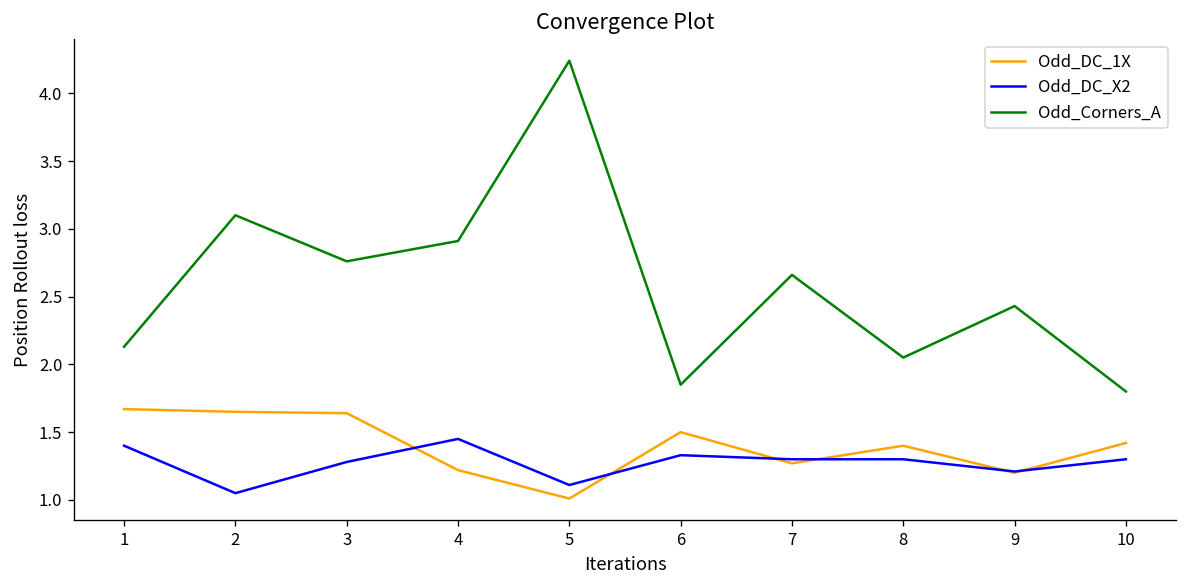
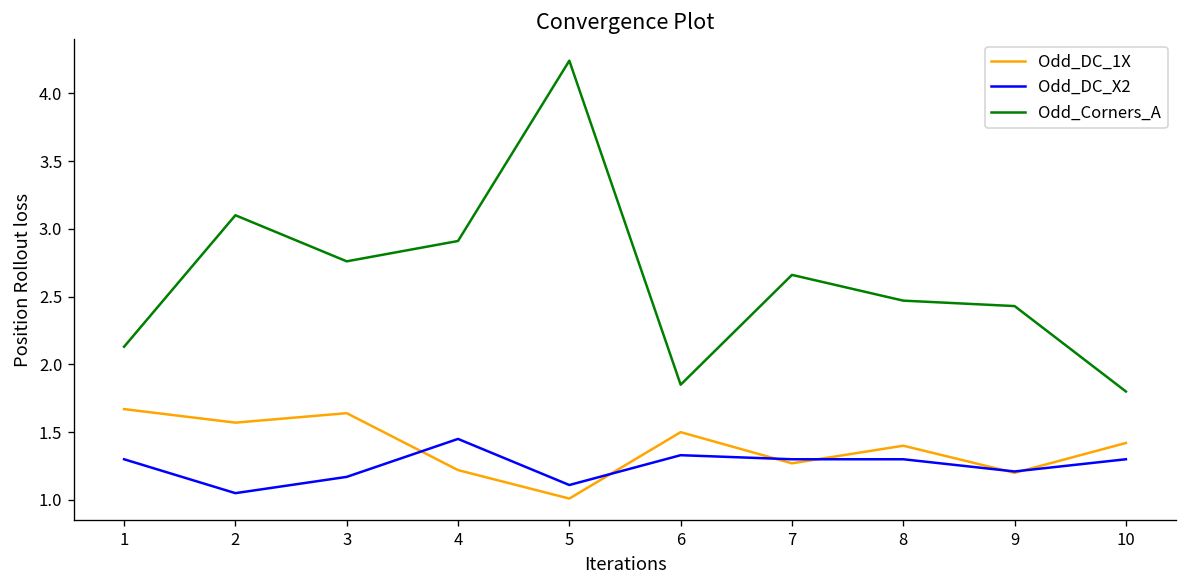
Odd_DC_X2, 1: 1.4 -> 1.3
Odd_DC_1X, 2: 1.65 -> 1.57
Odd_DC_X2, 3: 1.28 -> 1.17
Odd_Corners_A, 8: 2.05 -> 2.47
